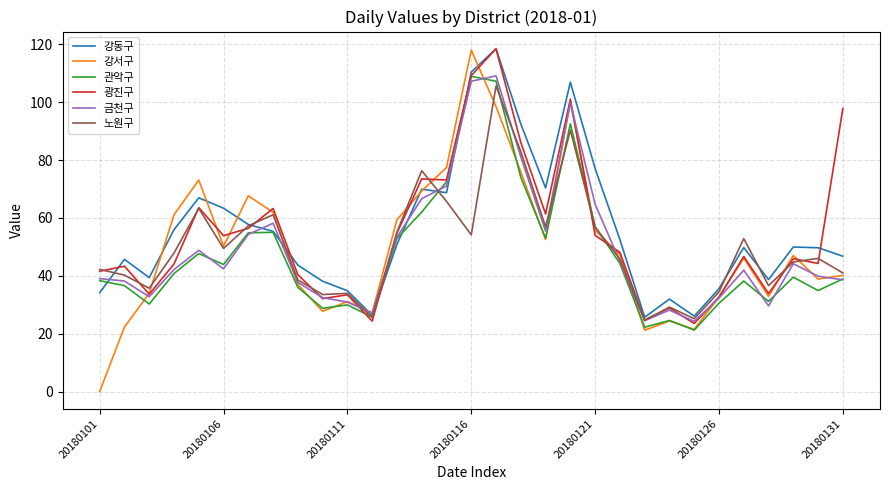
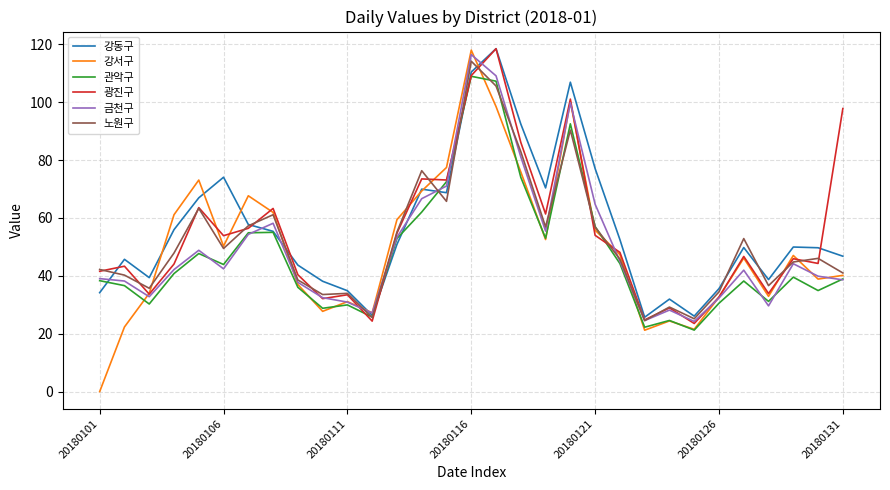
강동구, 20180106: 63 -> 74
금천구, 20180116: 107 -> 116
노원구, 20180116: 54 -> 114
